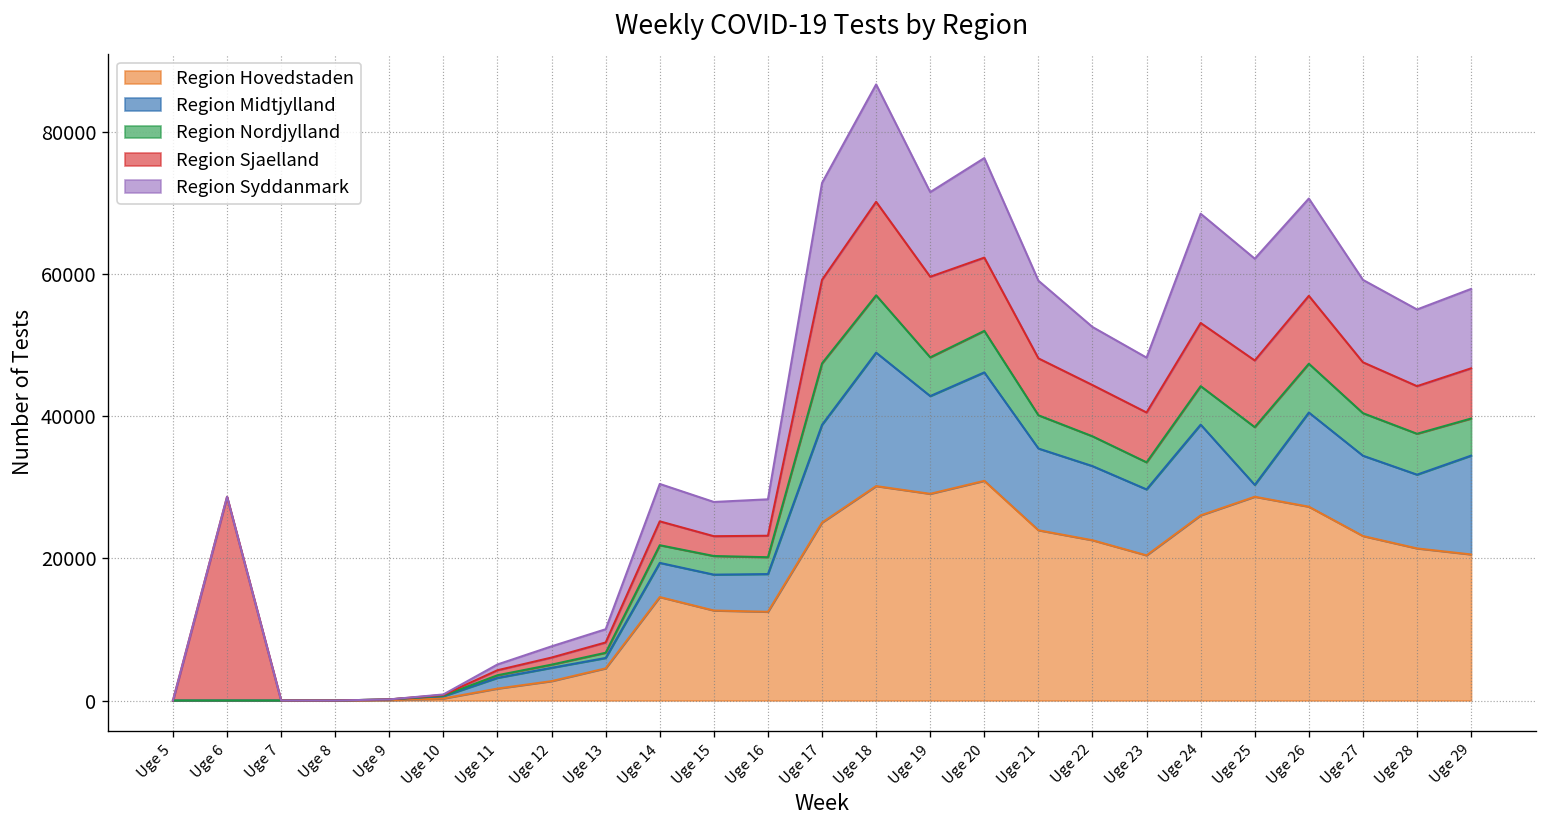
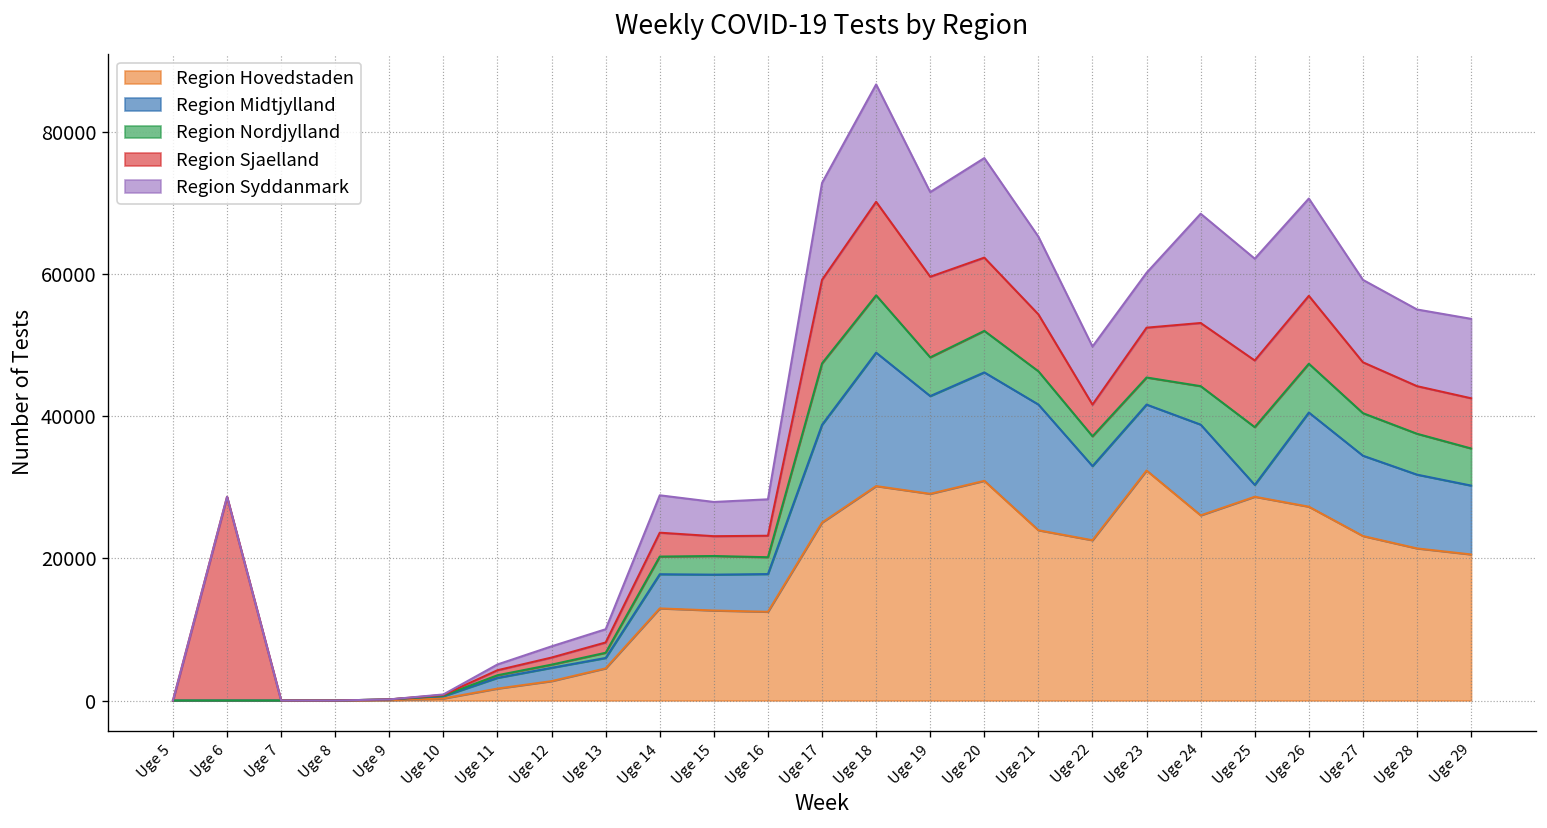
Region Hovedstaden, Uge 14: 15000 -> 13000
Region Midtjylland, Uge 21: 12000 -> 18000
Region Sjaelland, Uge 22: 7000 -> 4000
Region Hovedstaden, Uge 23: 20000 -> 32000
Region Midtjylland, Uge 29: 14000 -> 10000
